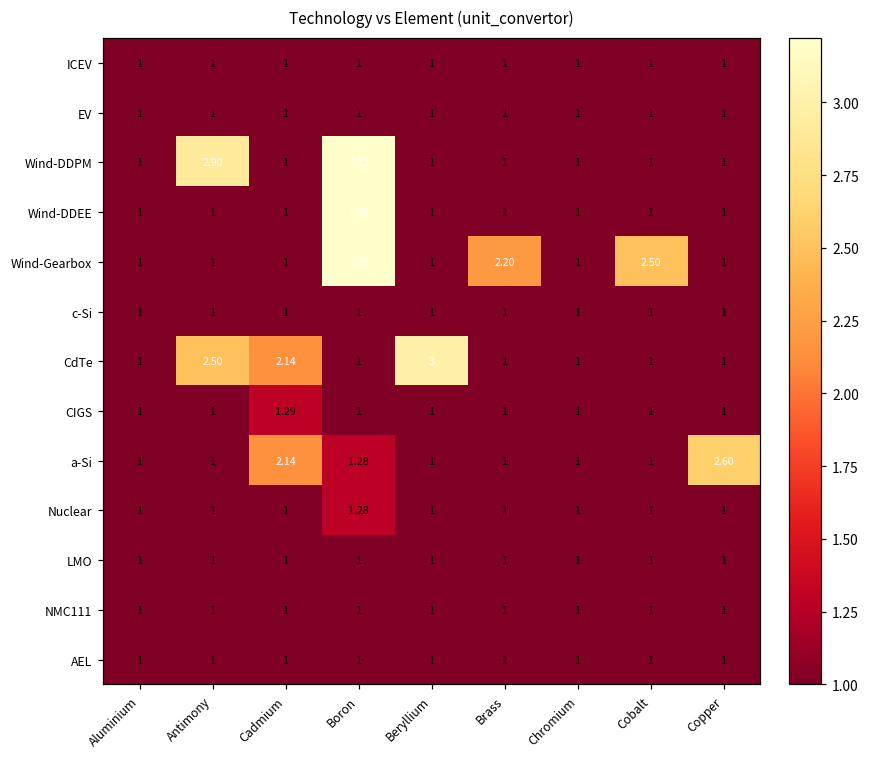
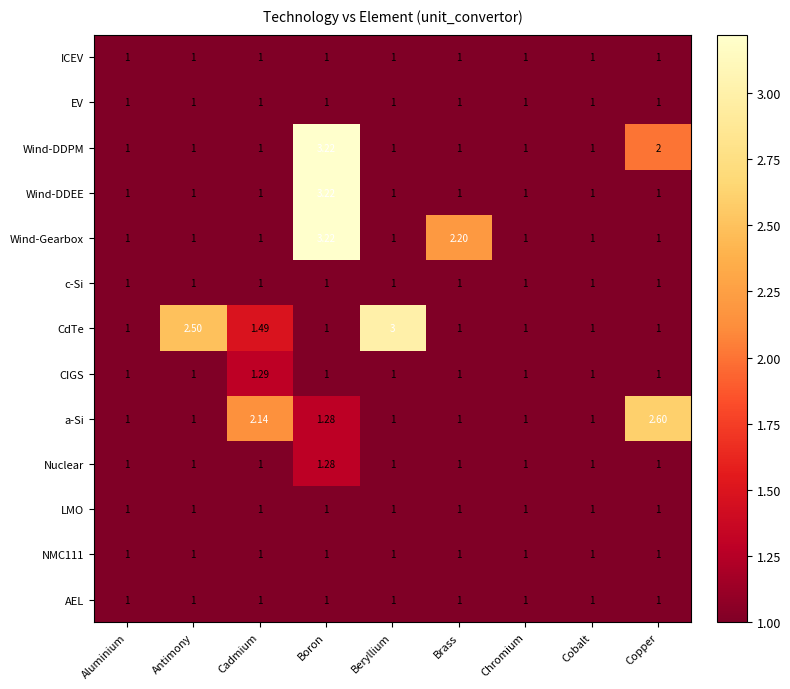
Wind-DDPM, Antimony: 2.90 -> 1
Wind-DDPM, Copper: 1 -> 2
Wind-Gearbox, Cobalt: 2.50 -> 1
CdTe, Cadmium: 2.14 -> 1.49
